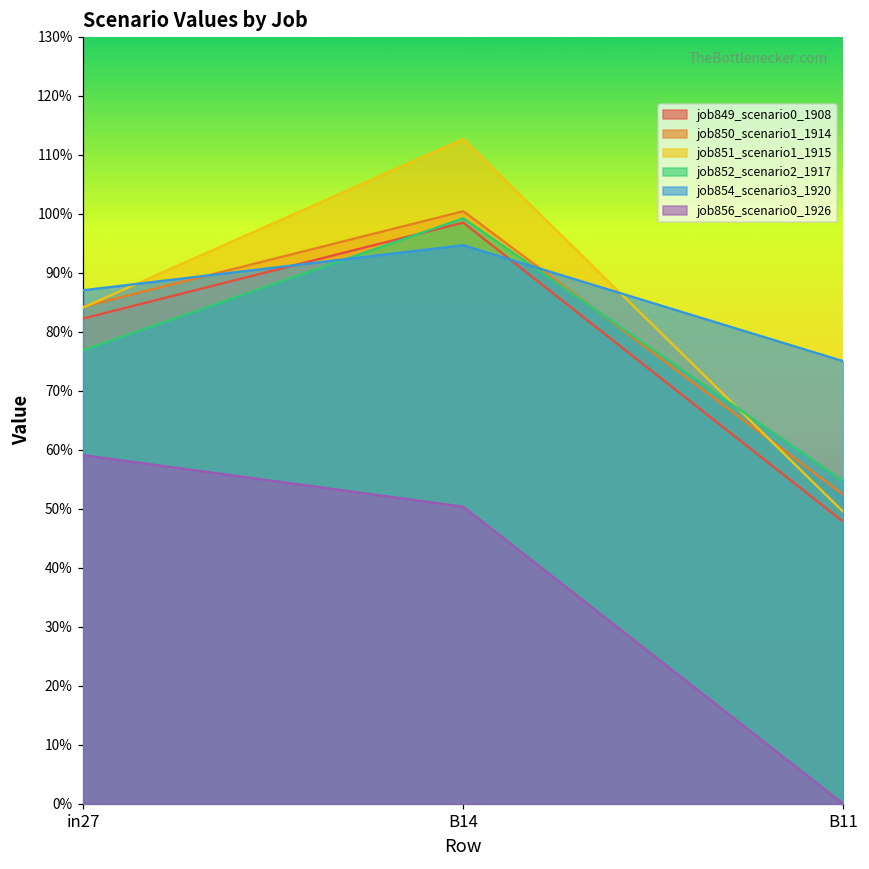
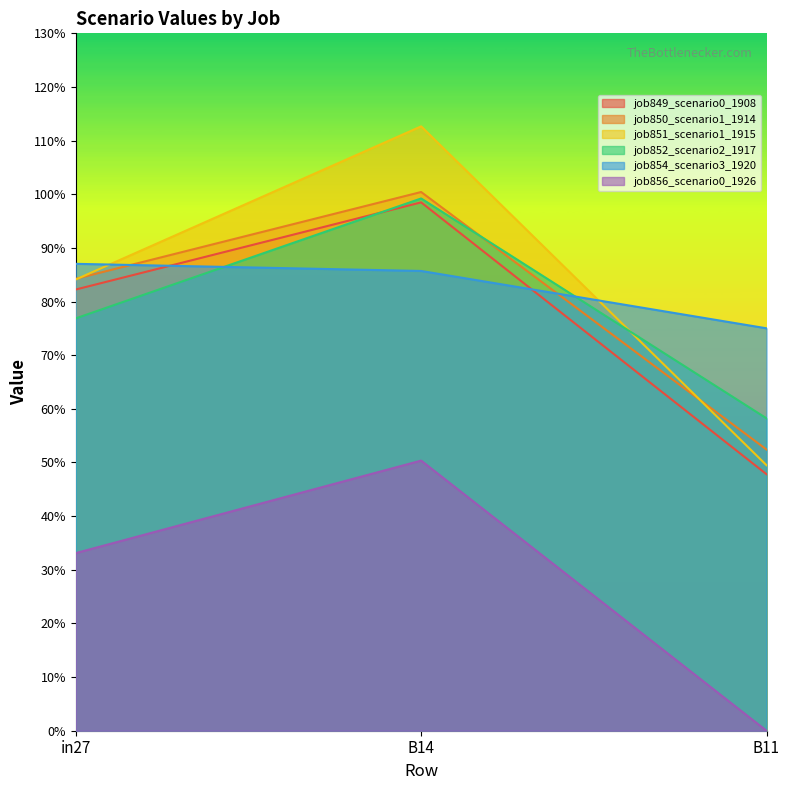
job856_scenario0_1926, in27: 59% -> 33%
job854_scenario3_1920, B14: 95% -> 86%
job852_scenario2_1917, B11: 55% -> 58%
